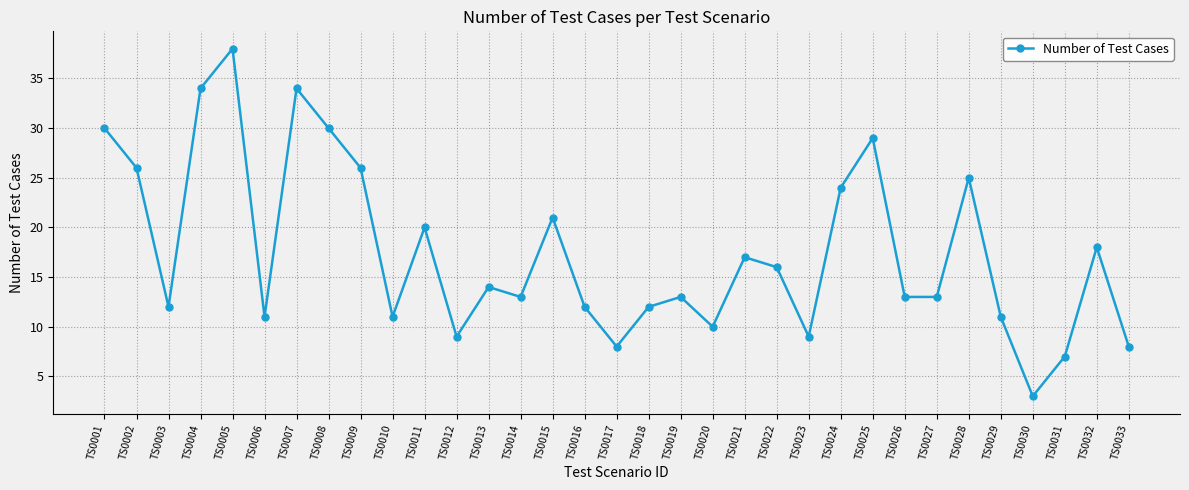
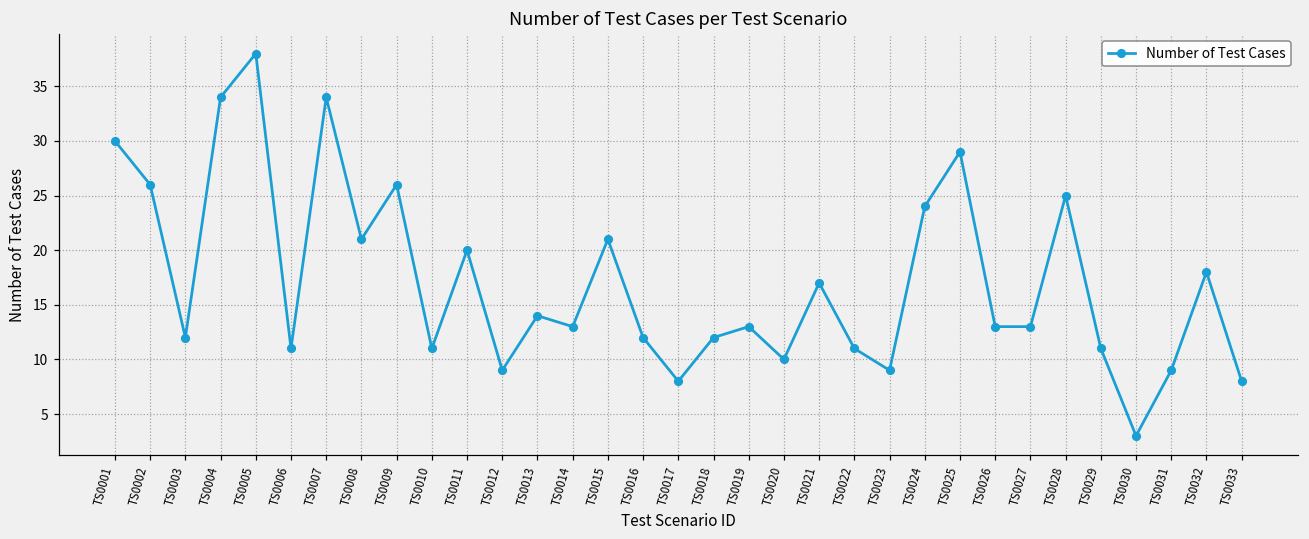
TS0008: 30 -> 21
TS0022: 16 -> 11
TS0031: 7 -> 9
